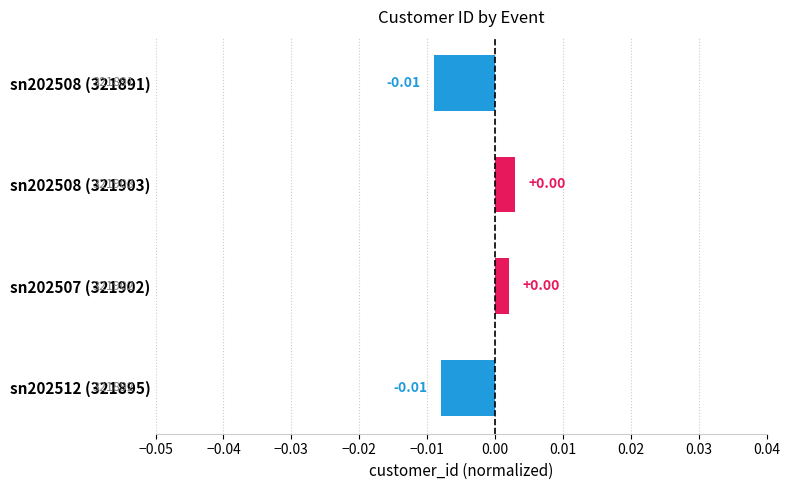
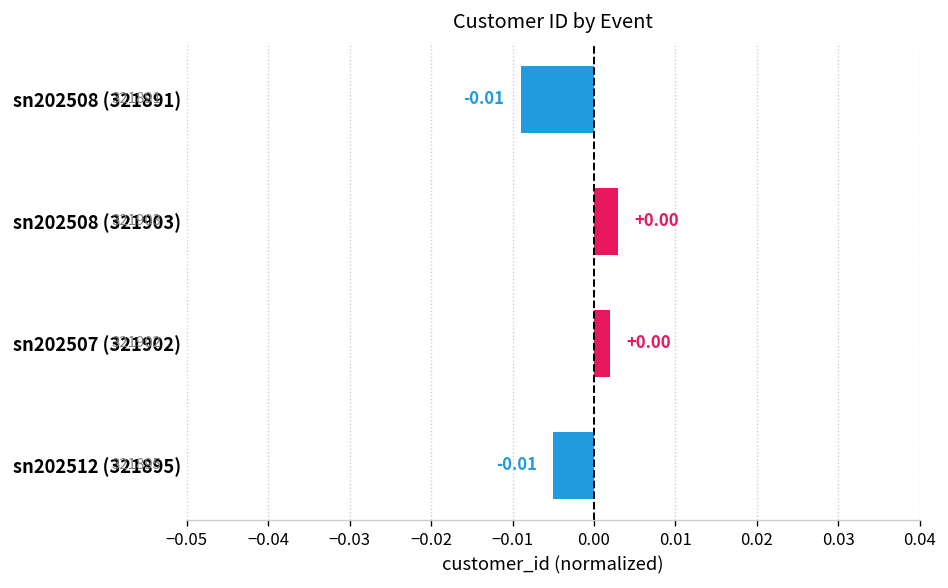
sn202512 (321895): 321892 -> 321895
